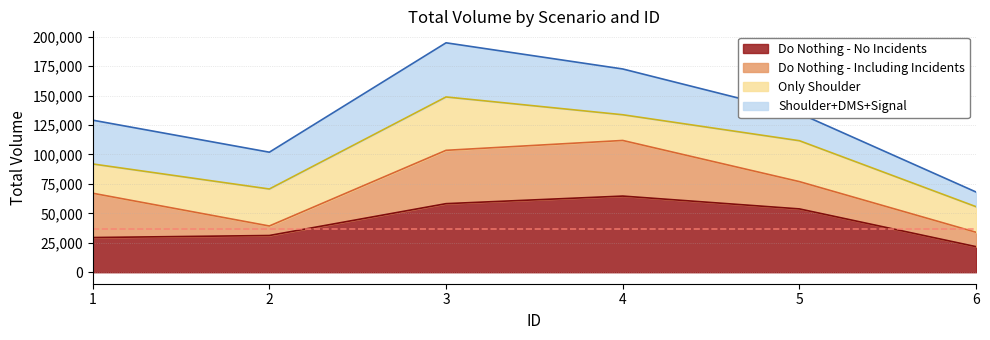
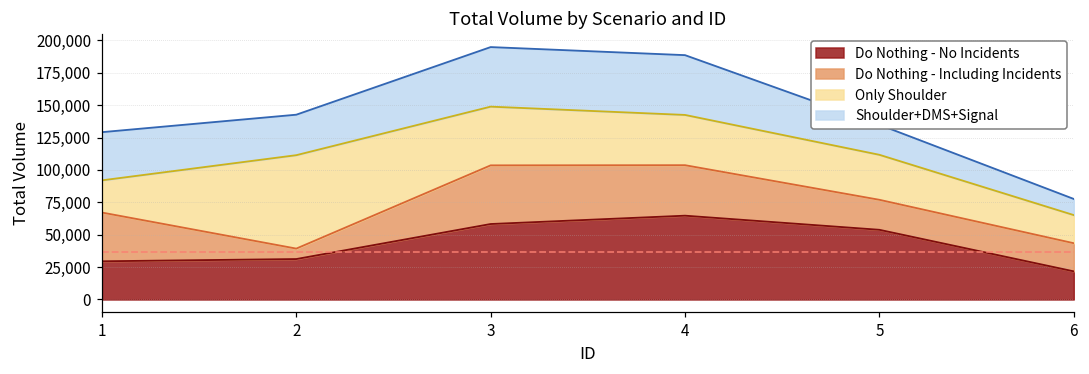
Only Shoulder, 2: 31,000 -> 72,000
Do Nothing - Including Incidents, 4: 47,000 -> 39,000
Only Shoulder, 4: 22,000 -> 39,000
Shoulder+DMS+Signal, 4: 39,000 -> 46,000
Do Nothing - Including Incidents, 6: 12,000 -> 22,000
